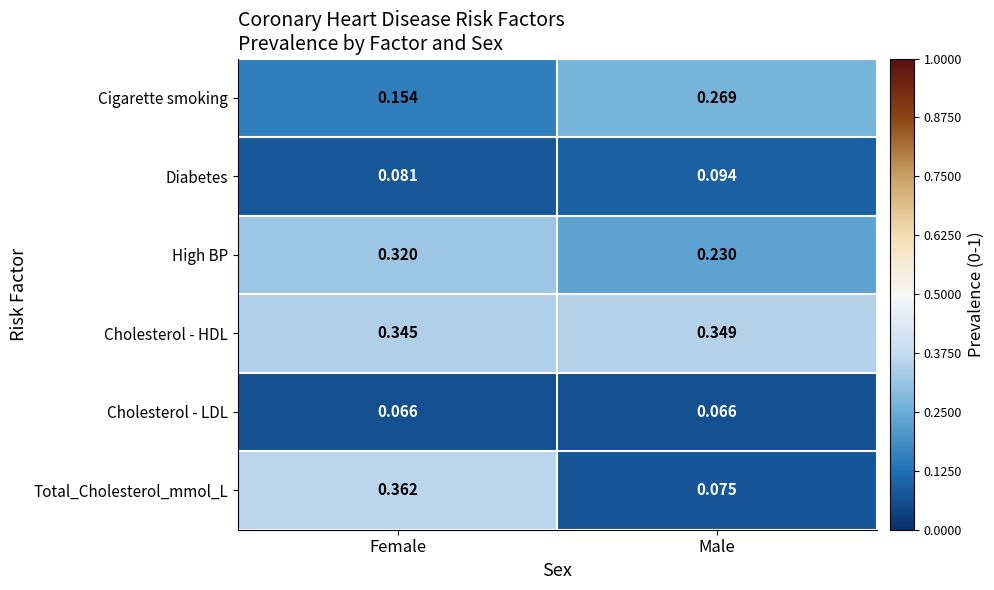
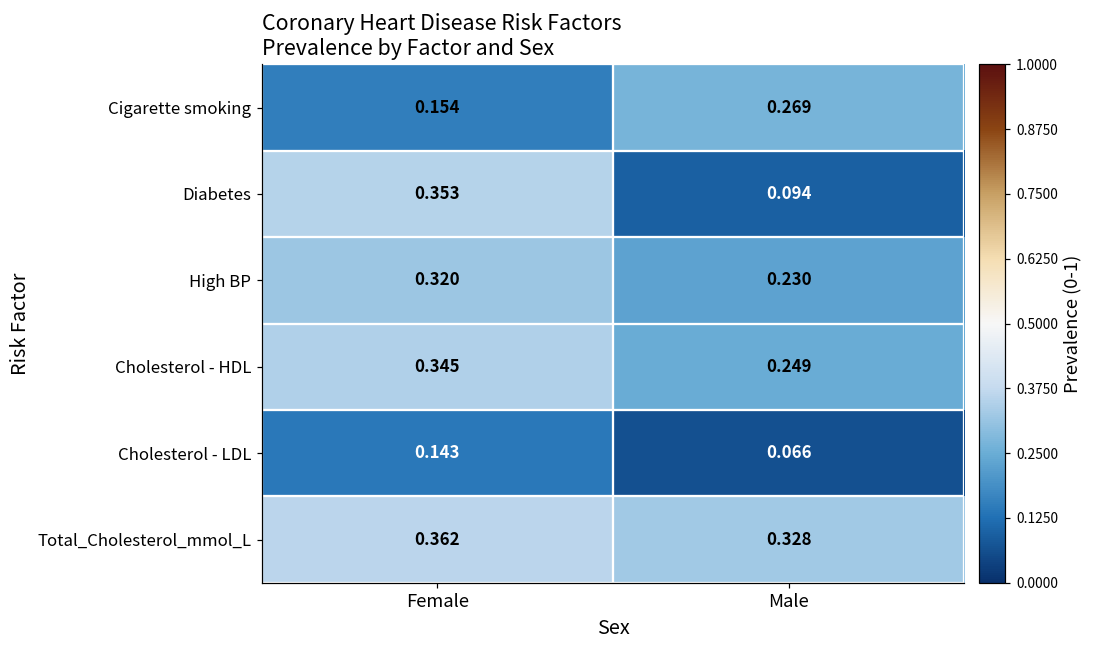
Diabetes, Female: 0.081 -> 0.353
Cholesterol - HDL, Male: 0.349 -> 0.249
Cholesterol - LDL, Female: 0.066 -> 0.143
Total_Cholesterol_mmol_L, Male: 0.075 -> 0.328
